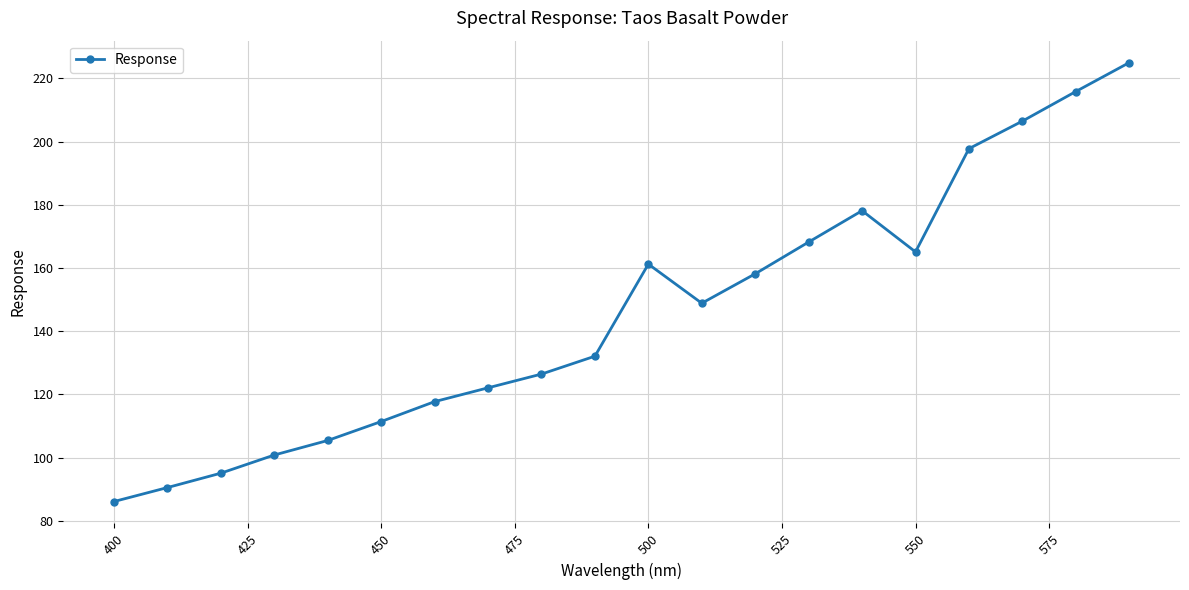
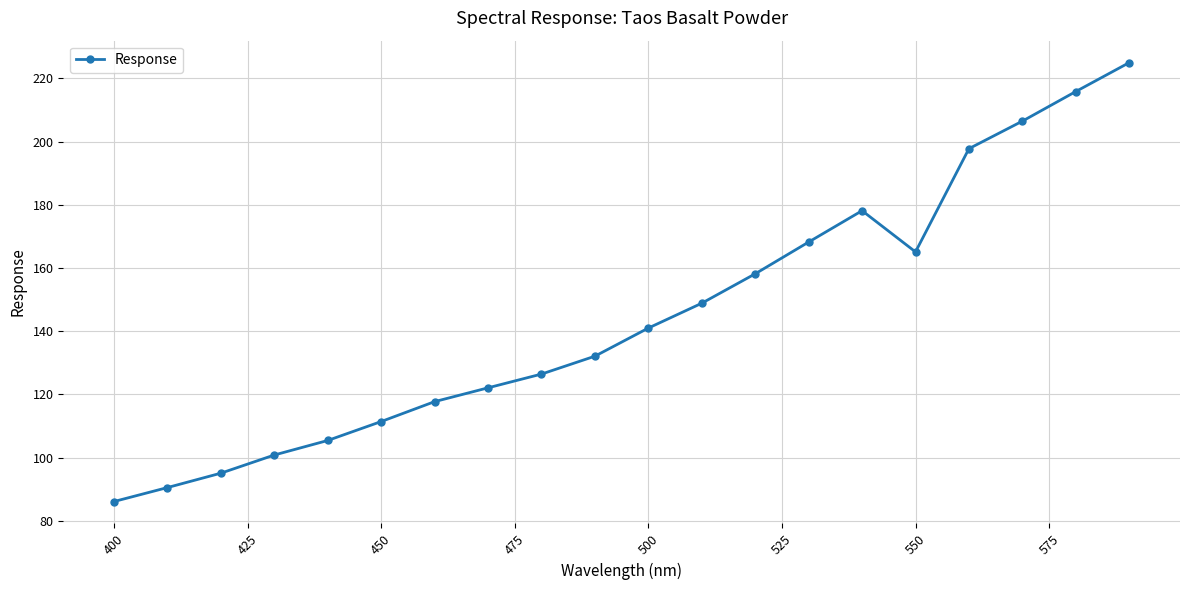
500: 161 -> 141
